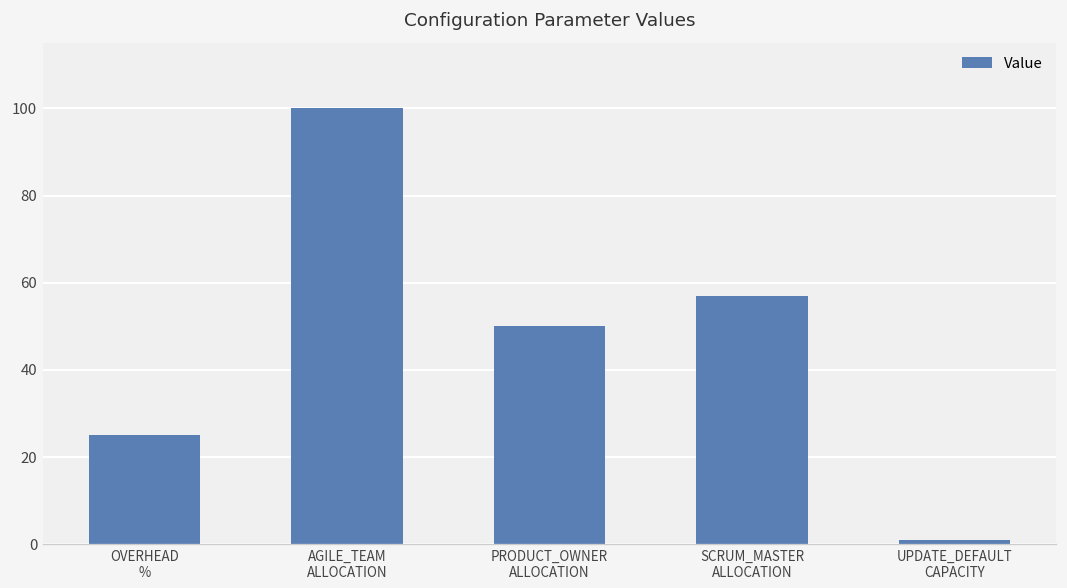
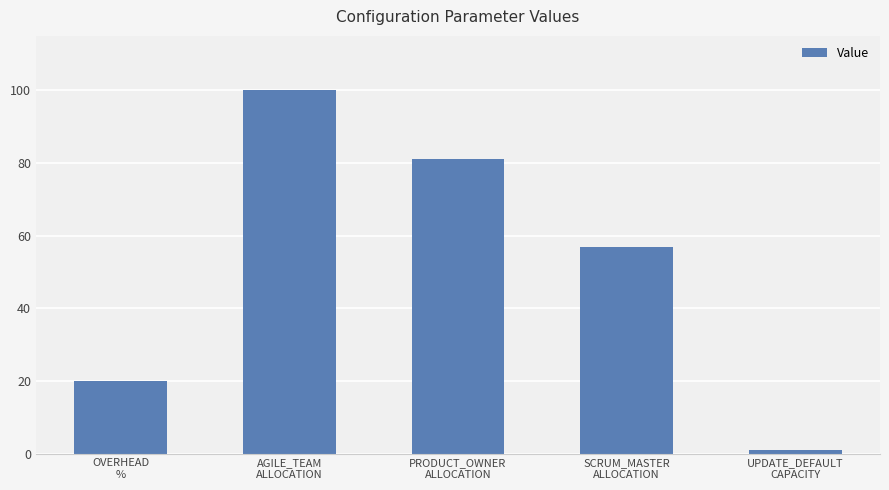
OVERHEAD %: 25 -> 20
PRODUCT_OWNER ALLOCATION: 50 -> 81
